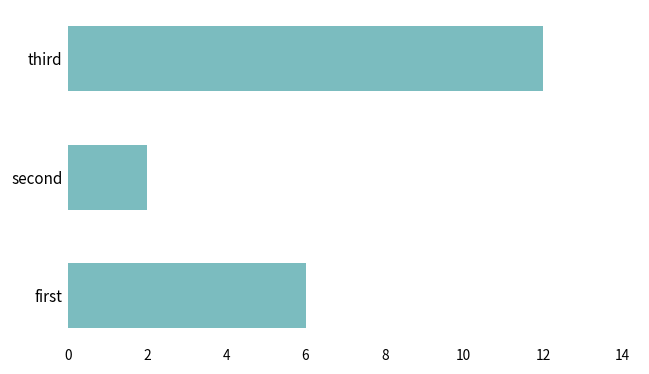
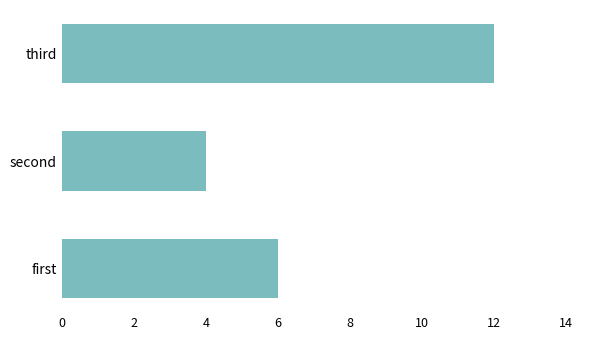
second: 2 -> 4
